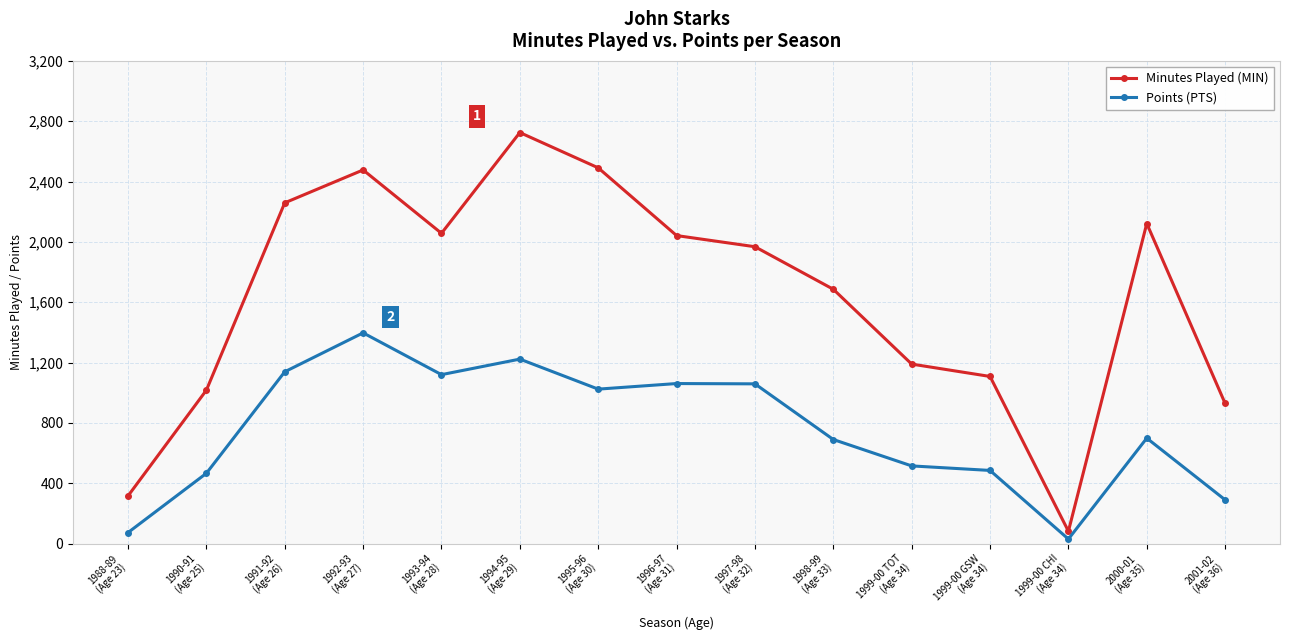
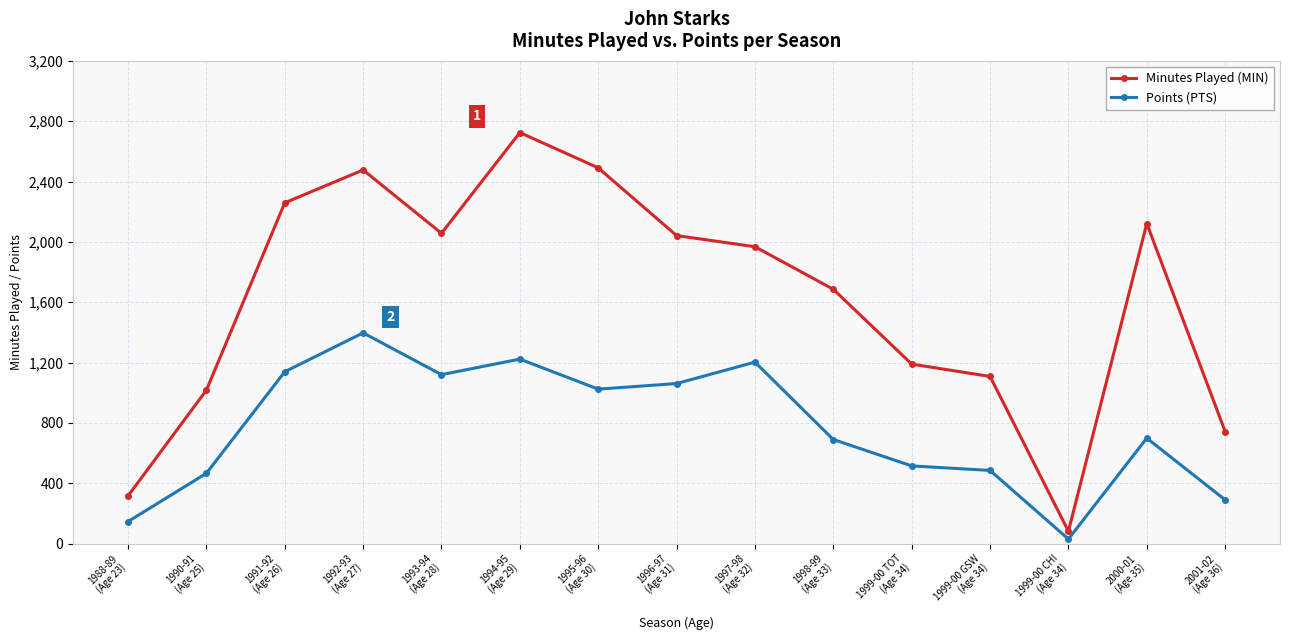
Points (PTS), 1988-89 (Age 23): 70 -> 150
Points (PTS), 1997-98 (Age 32): 1,060 -> 1,200
Minutes Played (MIN), 2001-02 (Age 36): 930 -> 740
